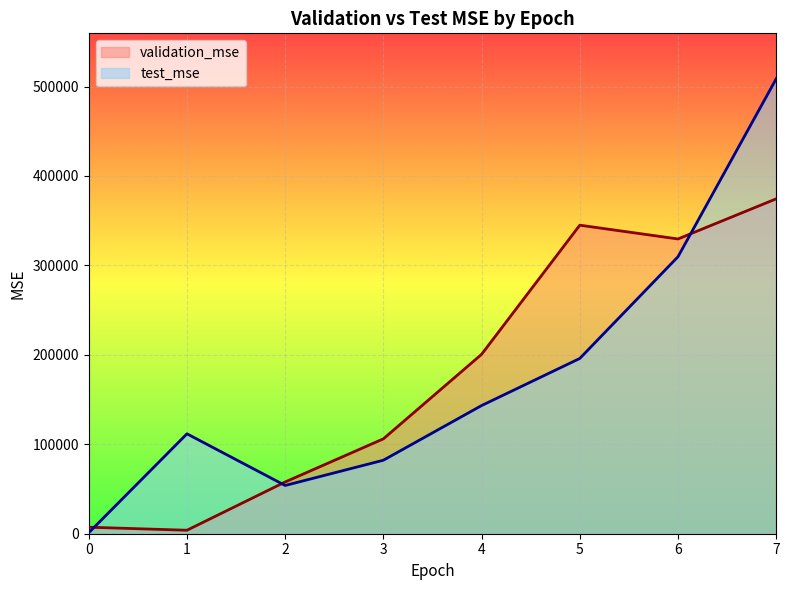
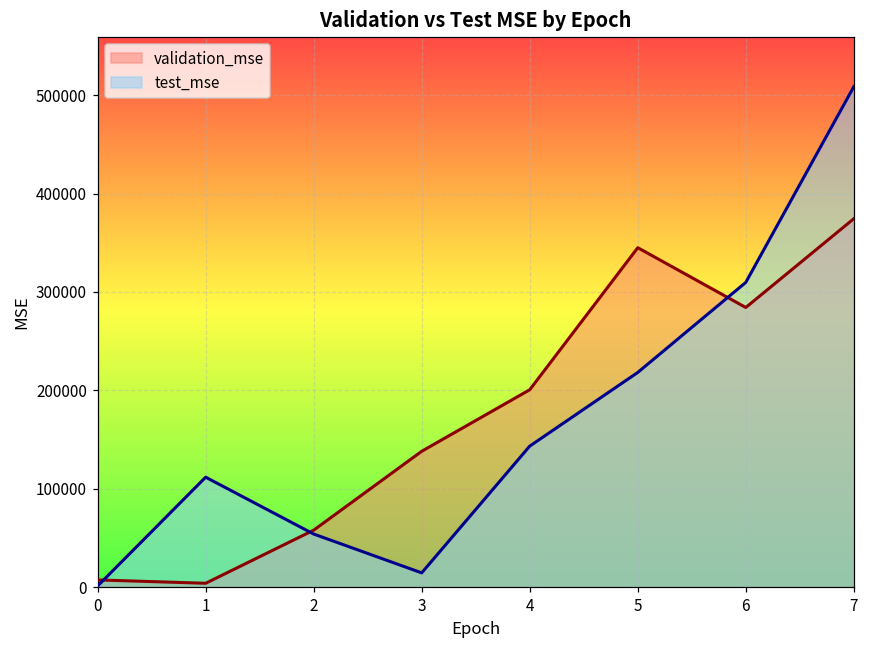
validation_mse, 3: 110000 -> 140000
test_mse, 3: 80000 -> 10000
test_mse, 5: 200000 -> 220000
validation_mse, 6: 330000 -> 280000
